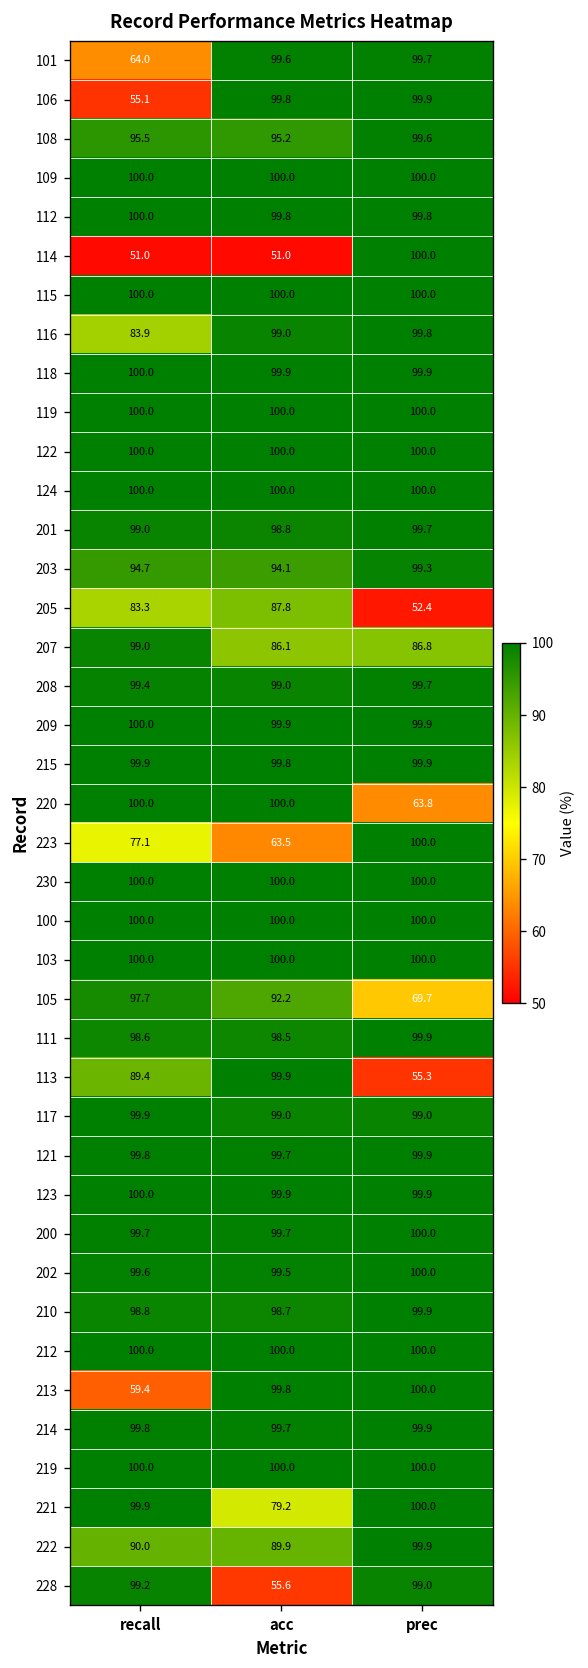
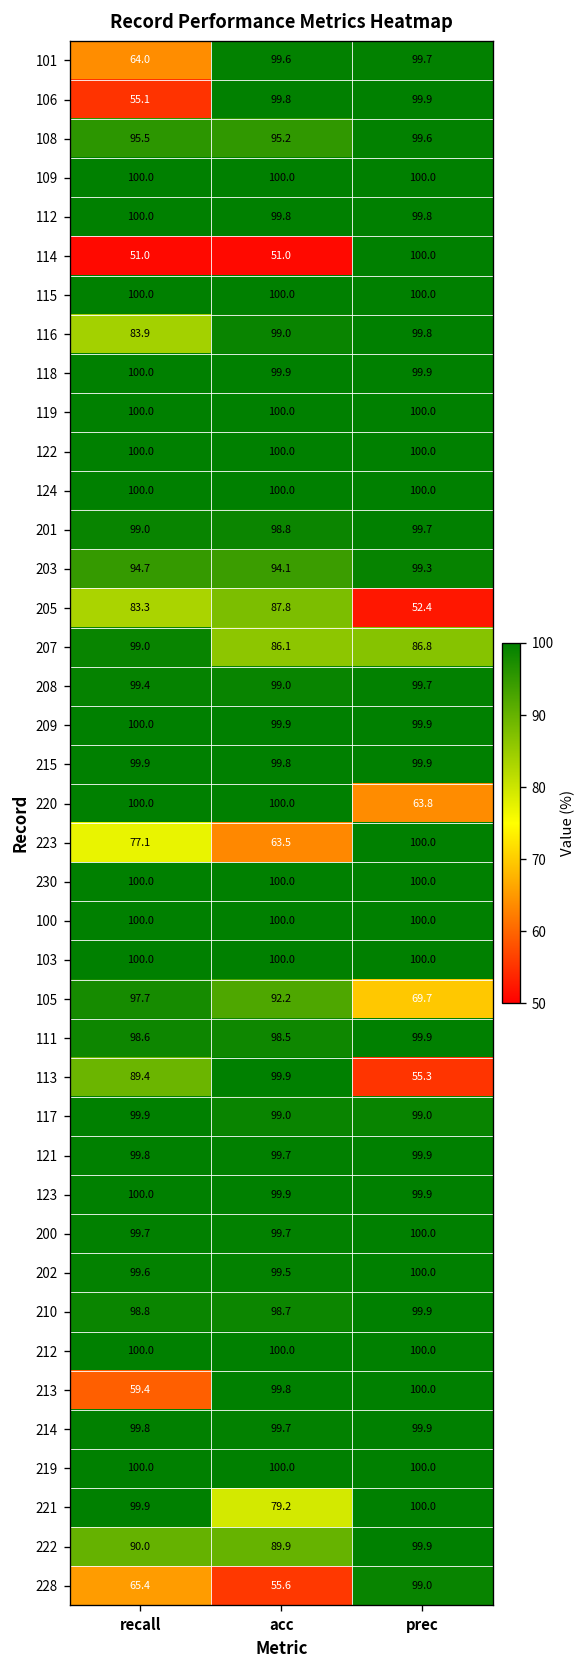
228, recall: 99.2 -> 65.4
